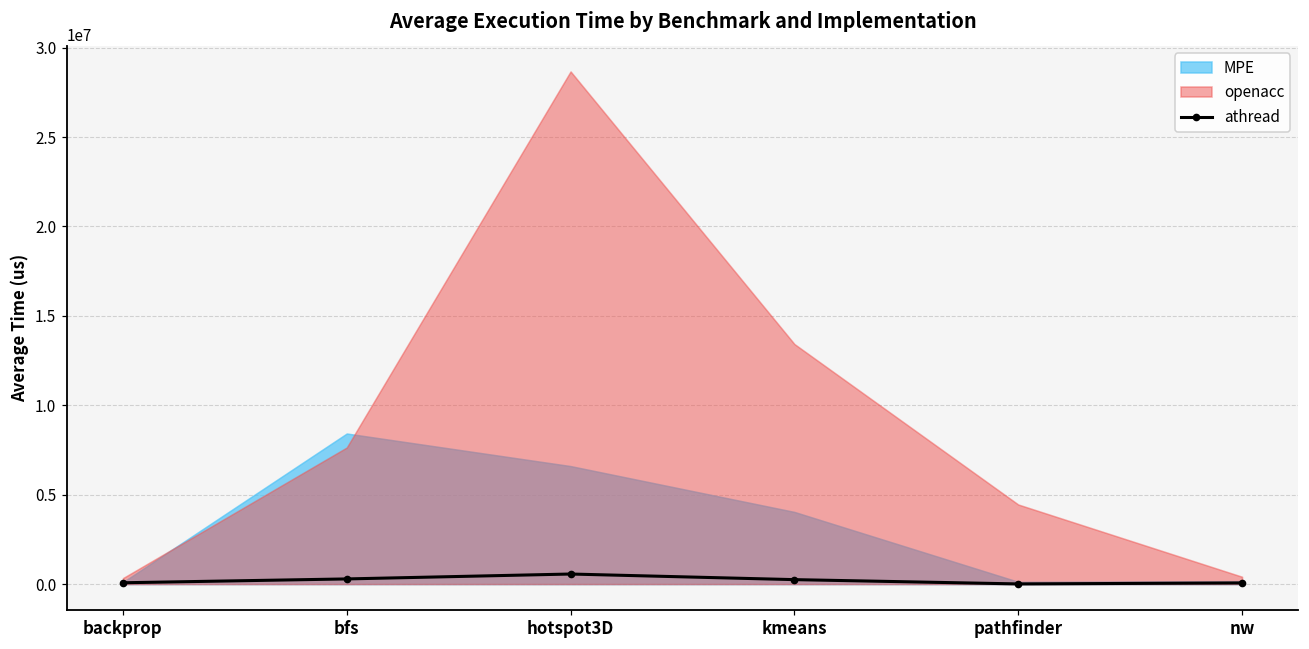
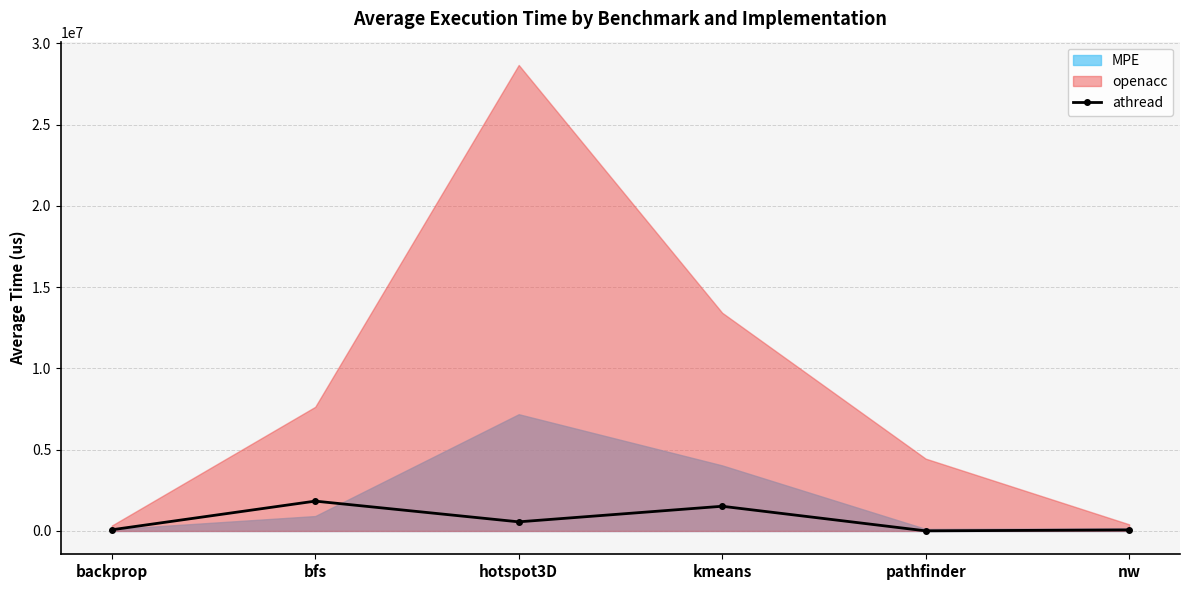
athread, bfs: 300000 -> 1800000
MPE, bfs: 8400000 -> 900000
MPE, hotspot3D: 6600000 -> 7200000
athread, kmeans: 200000 -> 1500000
